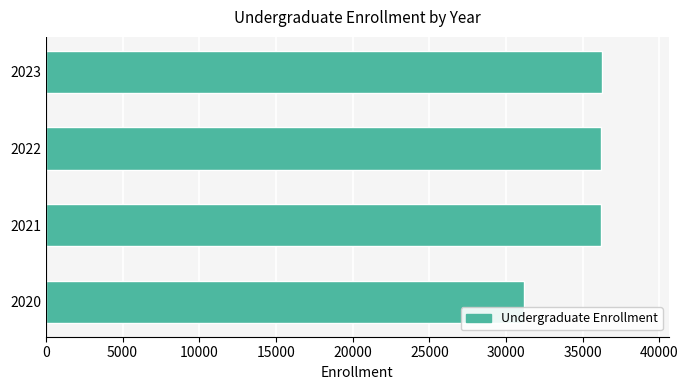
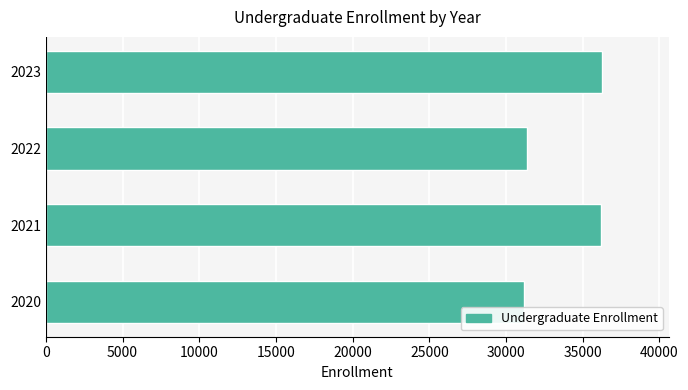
2022: 36200 -> 31300
